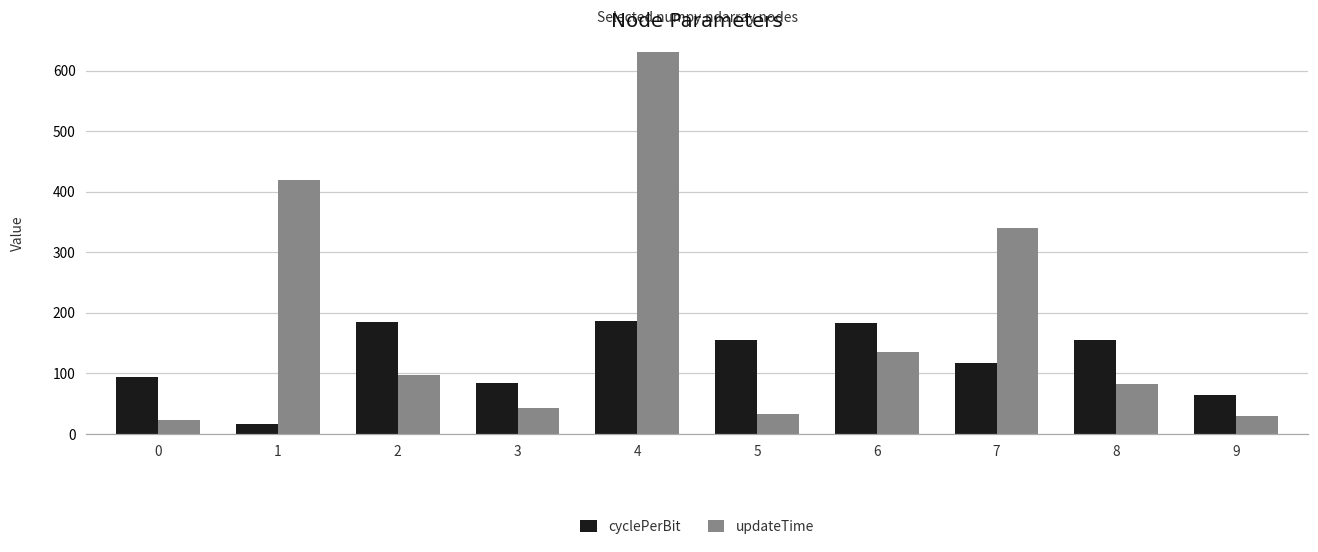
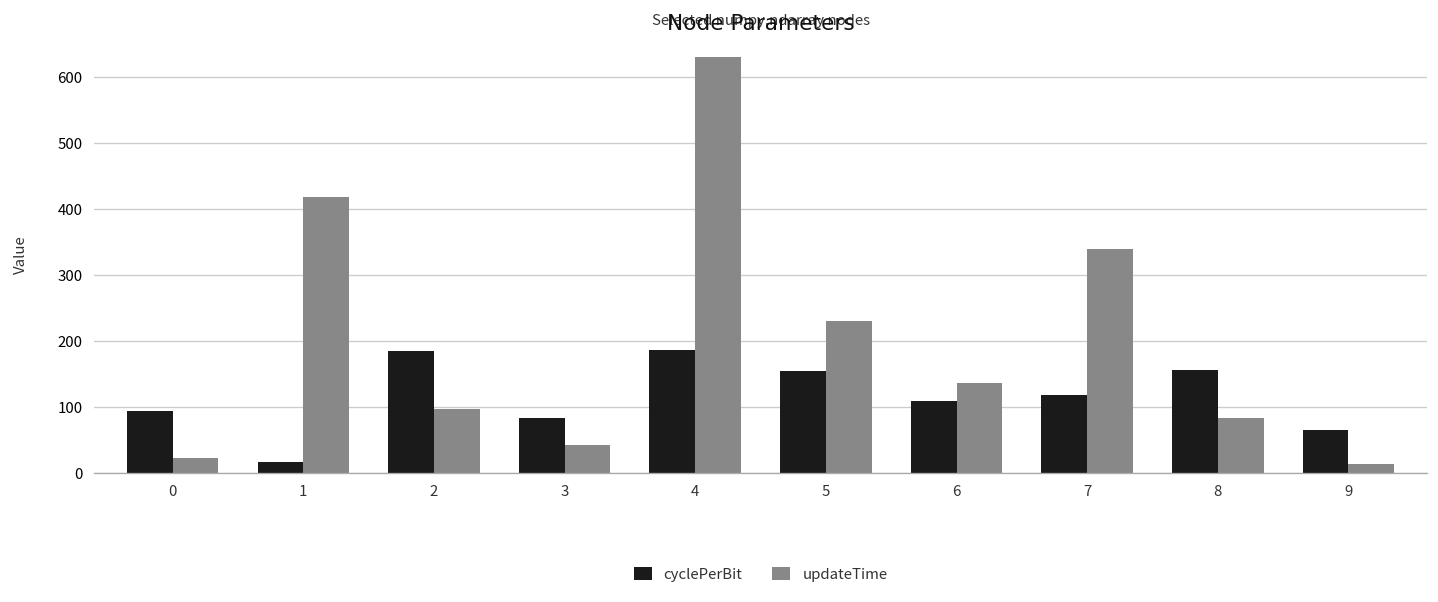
updateTime, 5: 30 -> 230
cyclePerBit, 6: 180 -> 110
updateTime, 9: 30 -> 10
